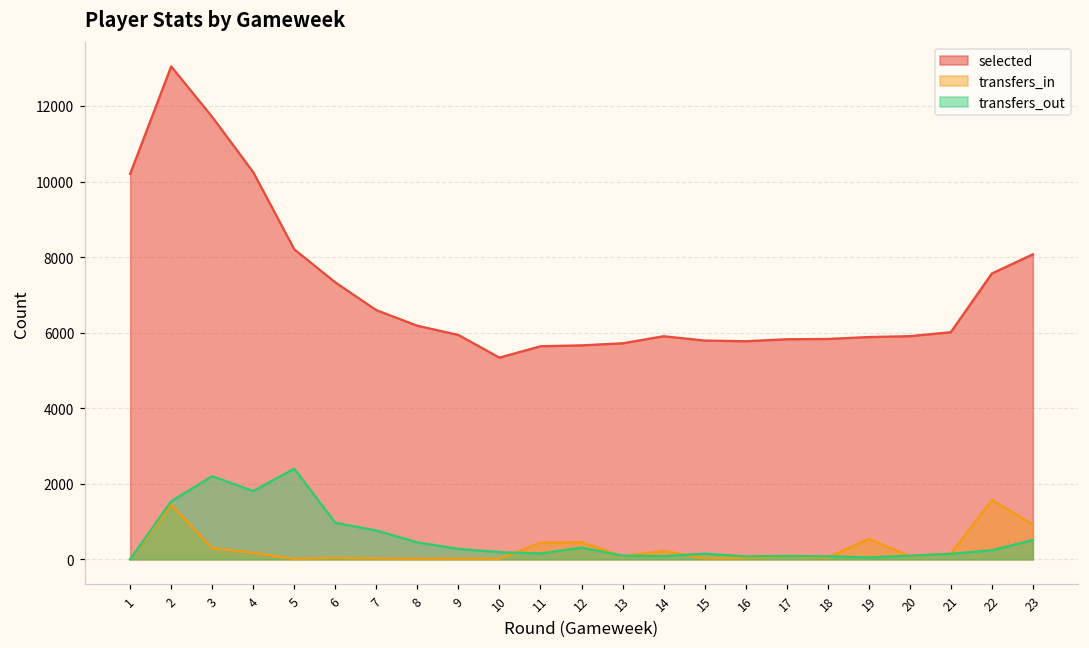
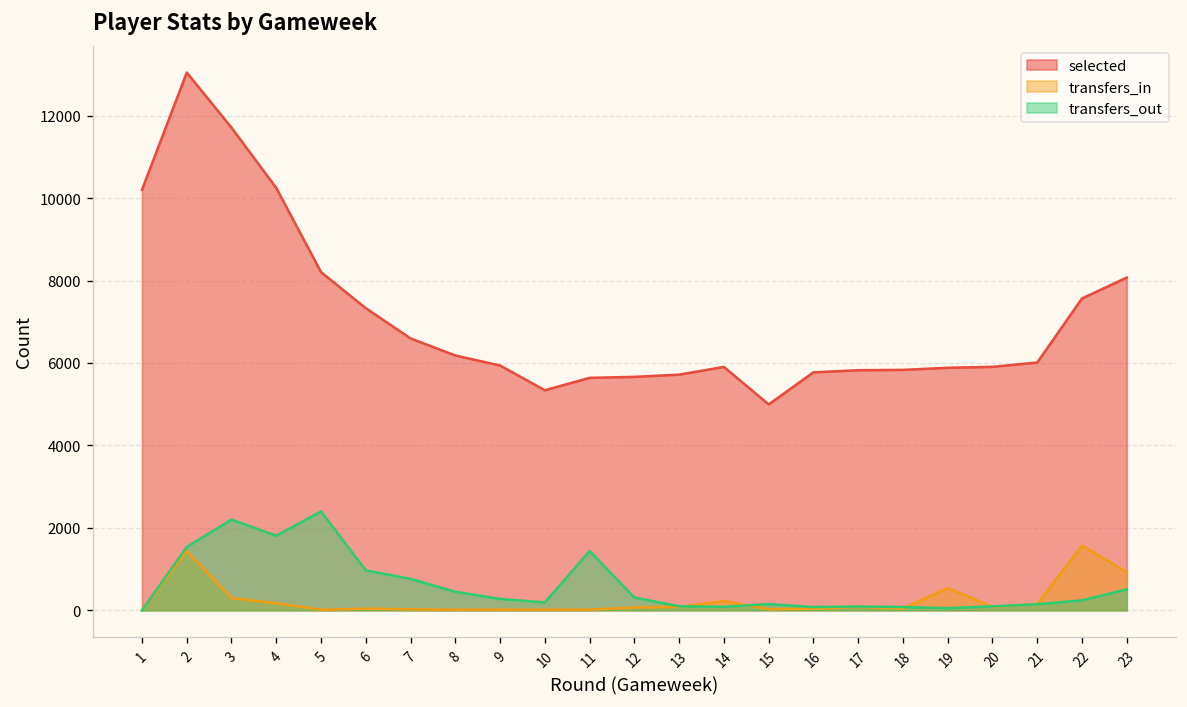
transfers_in, 11: 400 -> 0
transfers_out, 11: 200 -> 1400
transfers_in, 12: 500 -> 100
selected, 15: 5800 -> 5000
